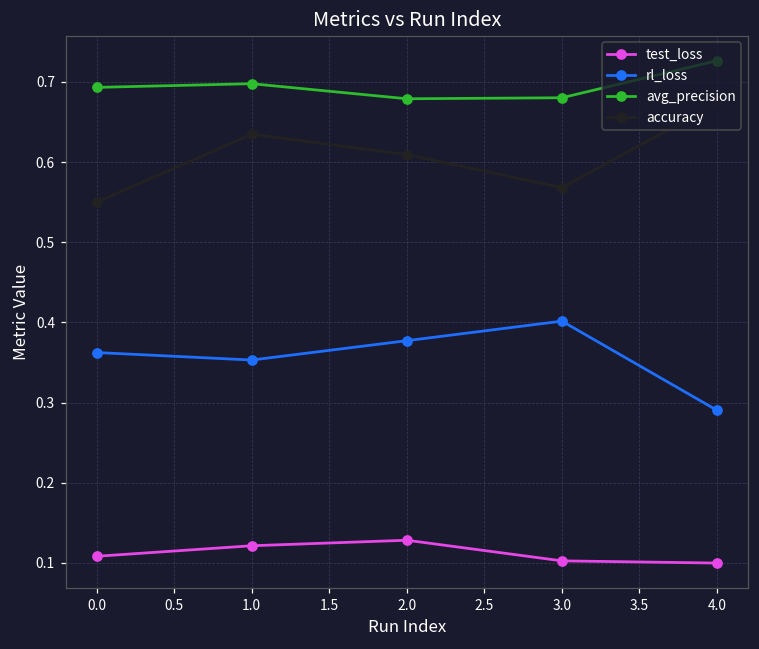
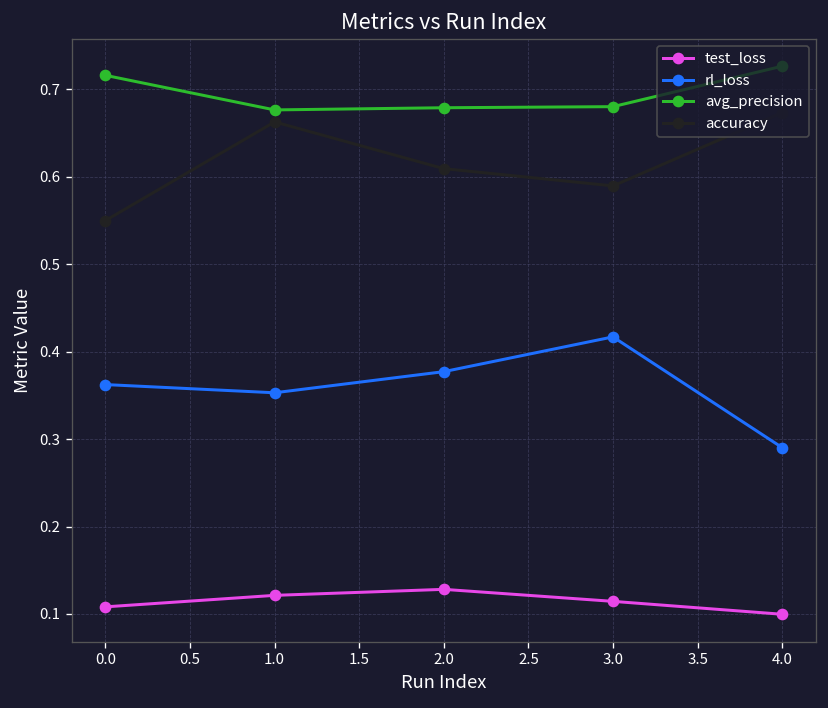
avg_precision, 0.0: 0.69 -> 0.72
avg_precision, 1.0: 0.70 -> 0.68
accuracy, 1.0: 0.63 -> 0.66
test_loss, 3.0: 0.10 -> 0.11
rl_loss, 3.0: 0.40 -> 0.42
accuracy, 3.0: 0.57 -> 0.59
